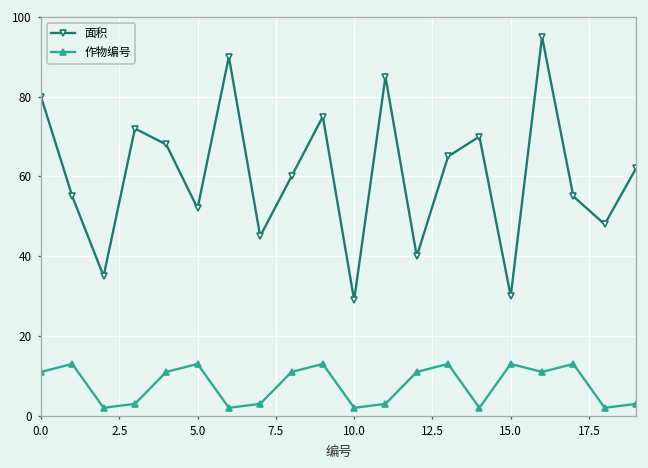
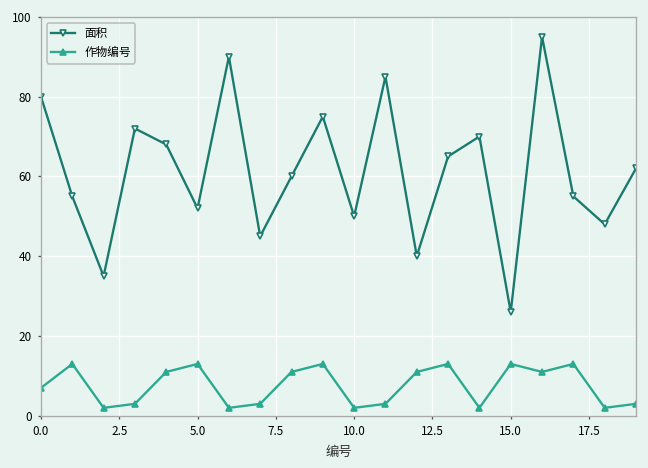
作物编号, 0.0: 11 -> 7
面积, 10.0: 29 -> 50
面积, 15.0: 30 -> 26
